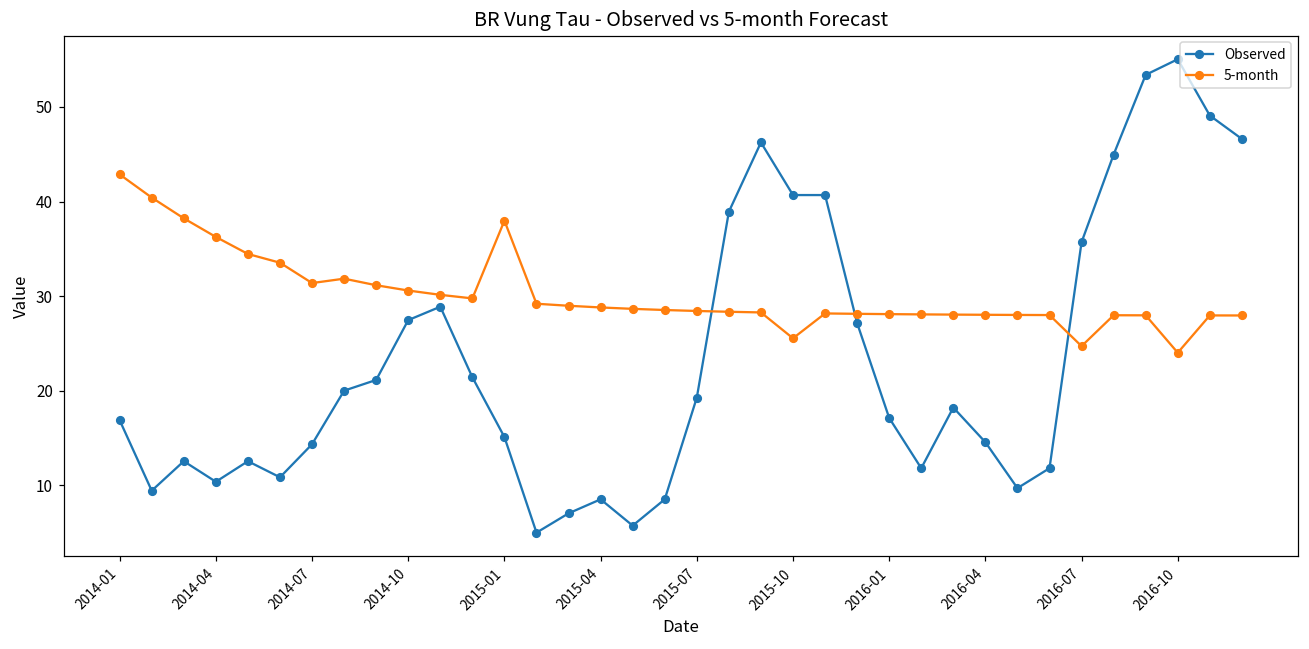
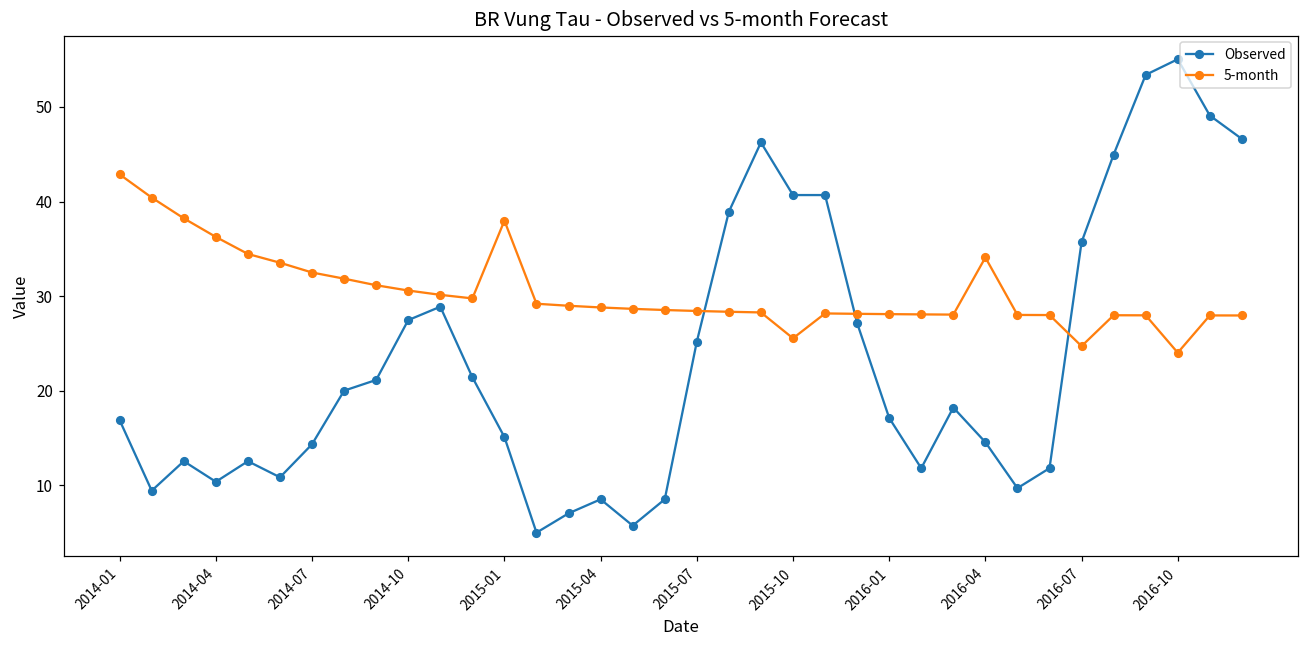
5-month, 2014-07: 31 -> 32
Observed, 2015-07: 19 -> 25
5-month, 2016-04: 28 -> 34
